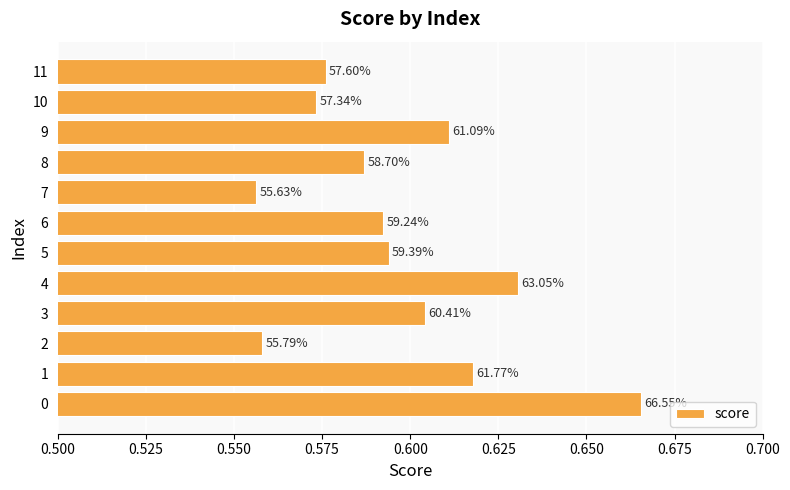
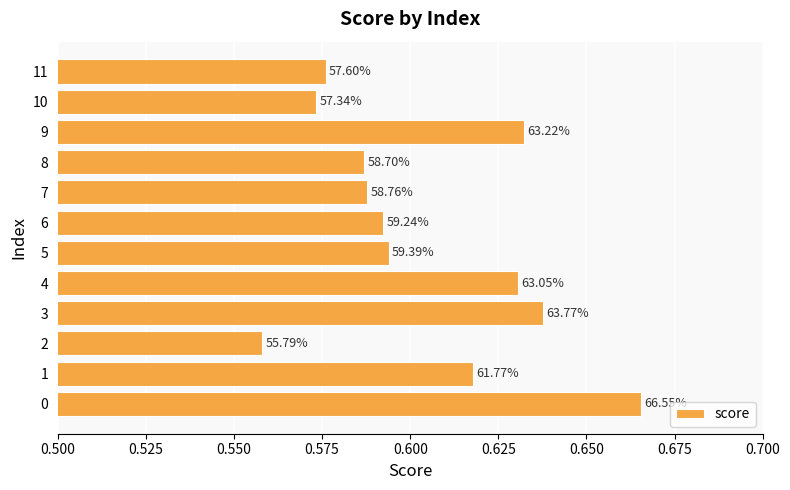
9: 61.09% -> 63.22%
7: 55.63% -> 58.76%
3: 60.41% -> 63.77%
